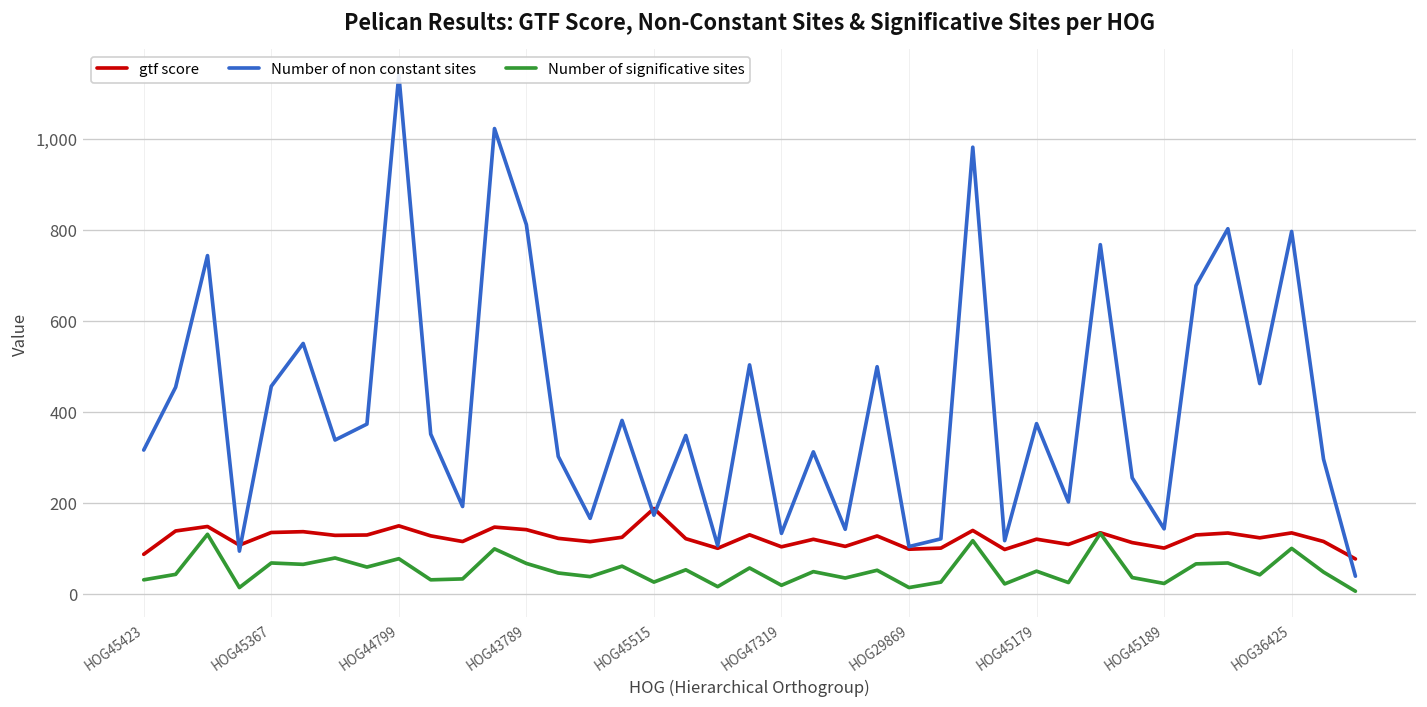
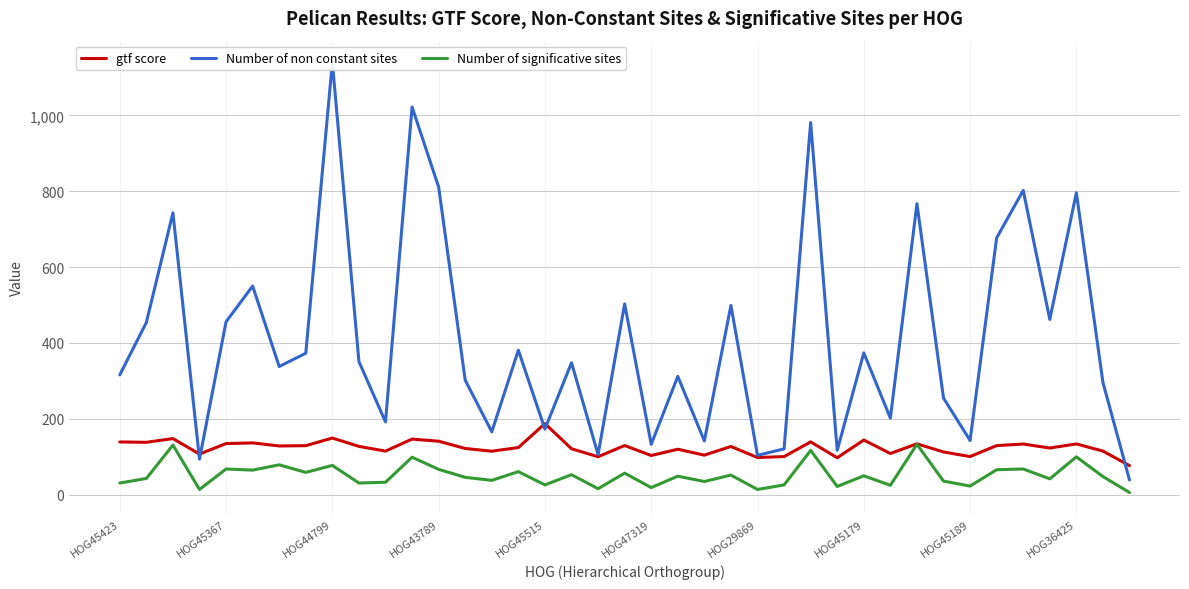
gtf score, HOG45423: 90 -> 140
gtf score, HOG45179: 120 -> 140
